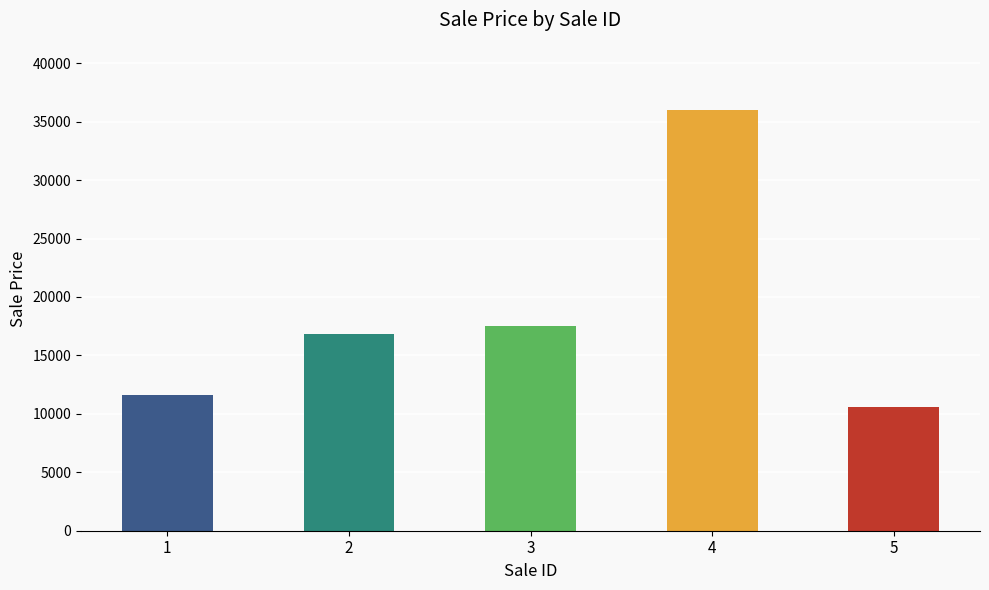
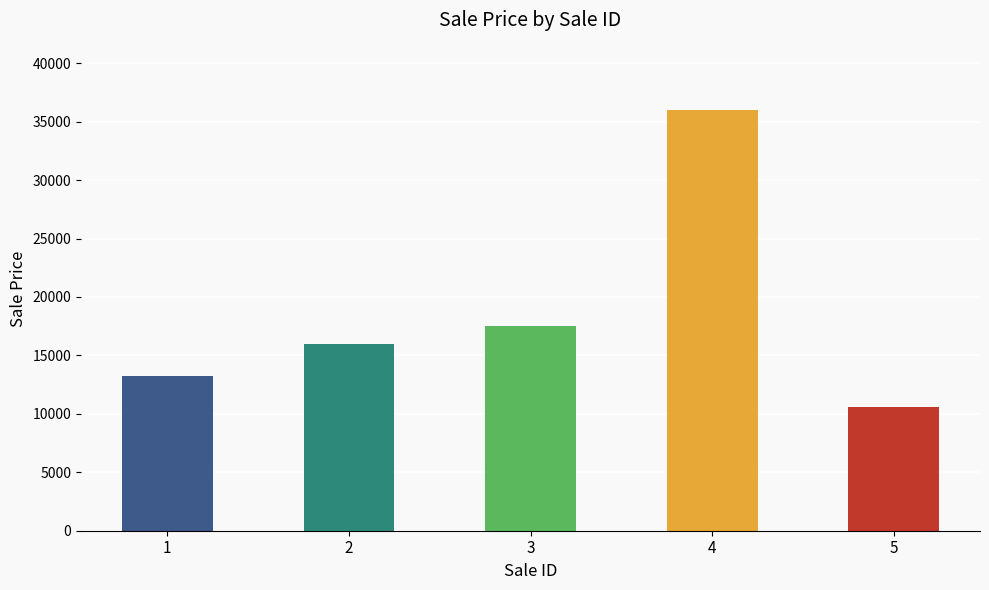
1: 11600 -> 13200
2: 16800 -> 16000
